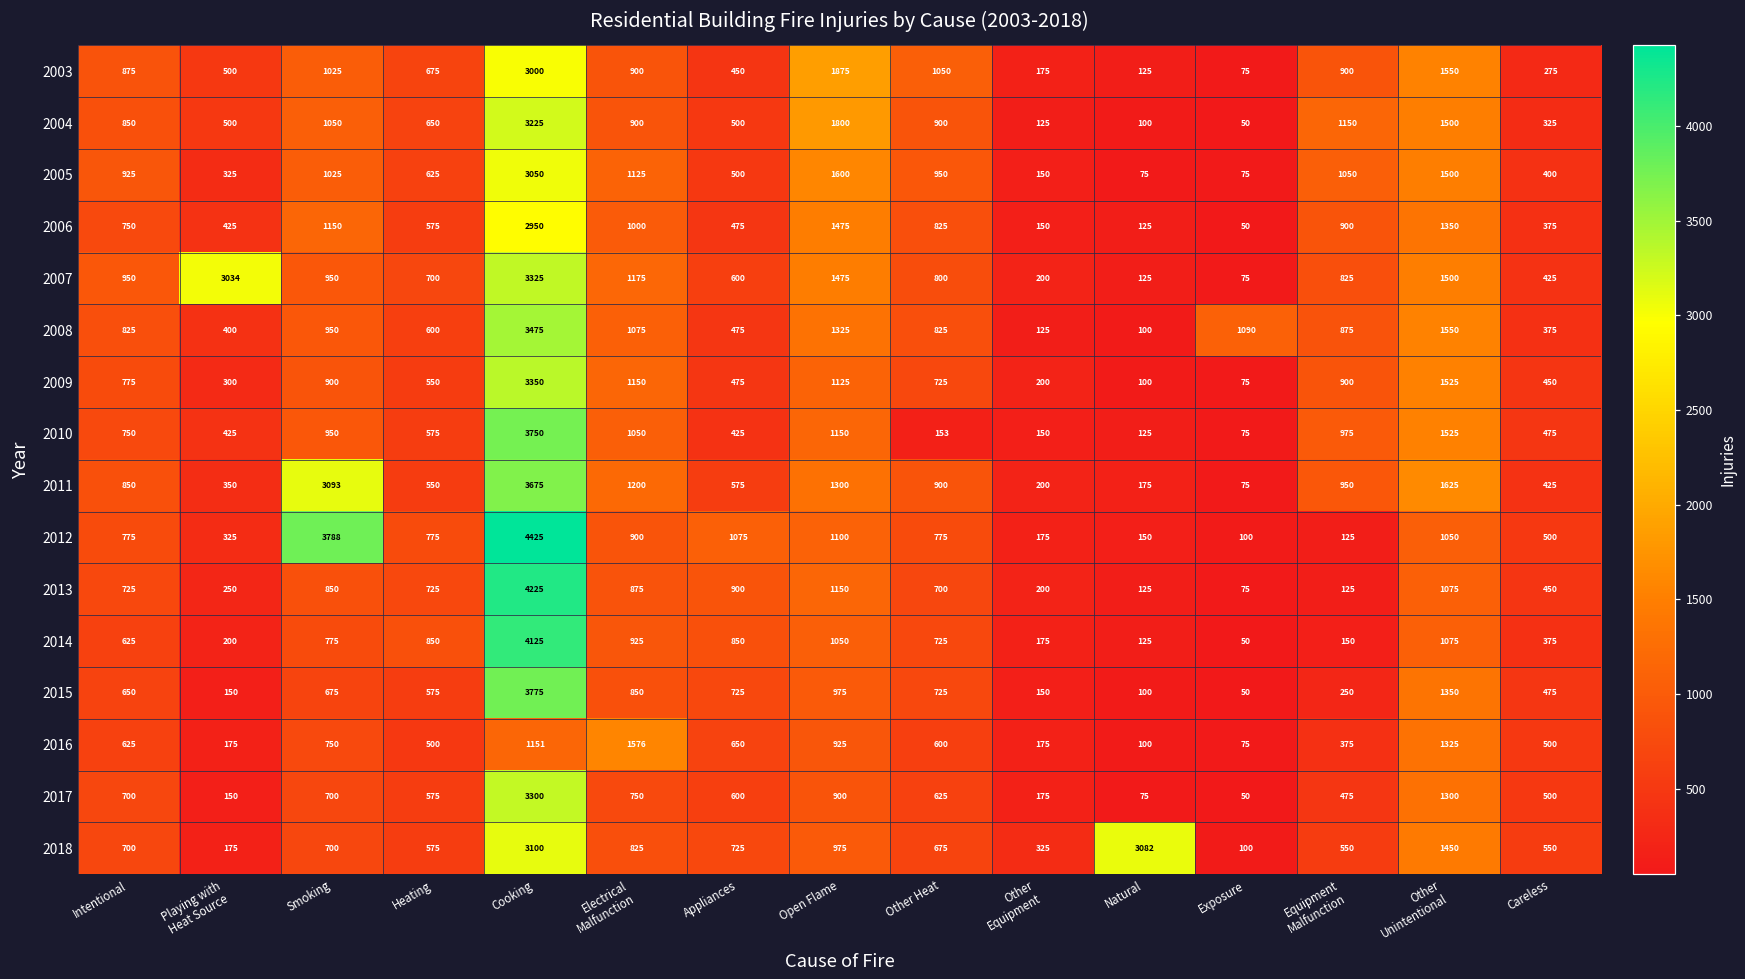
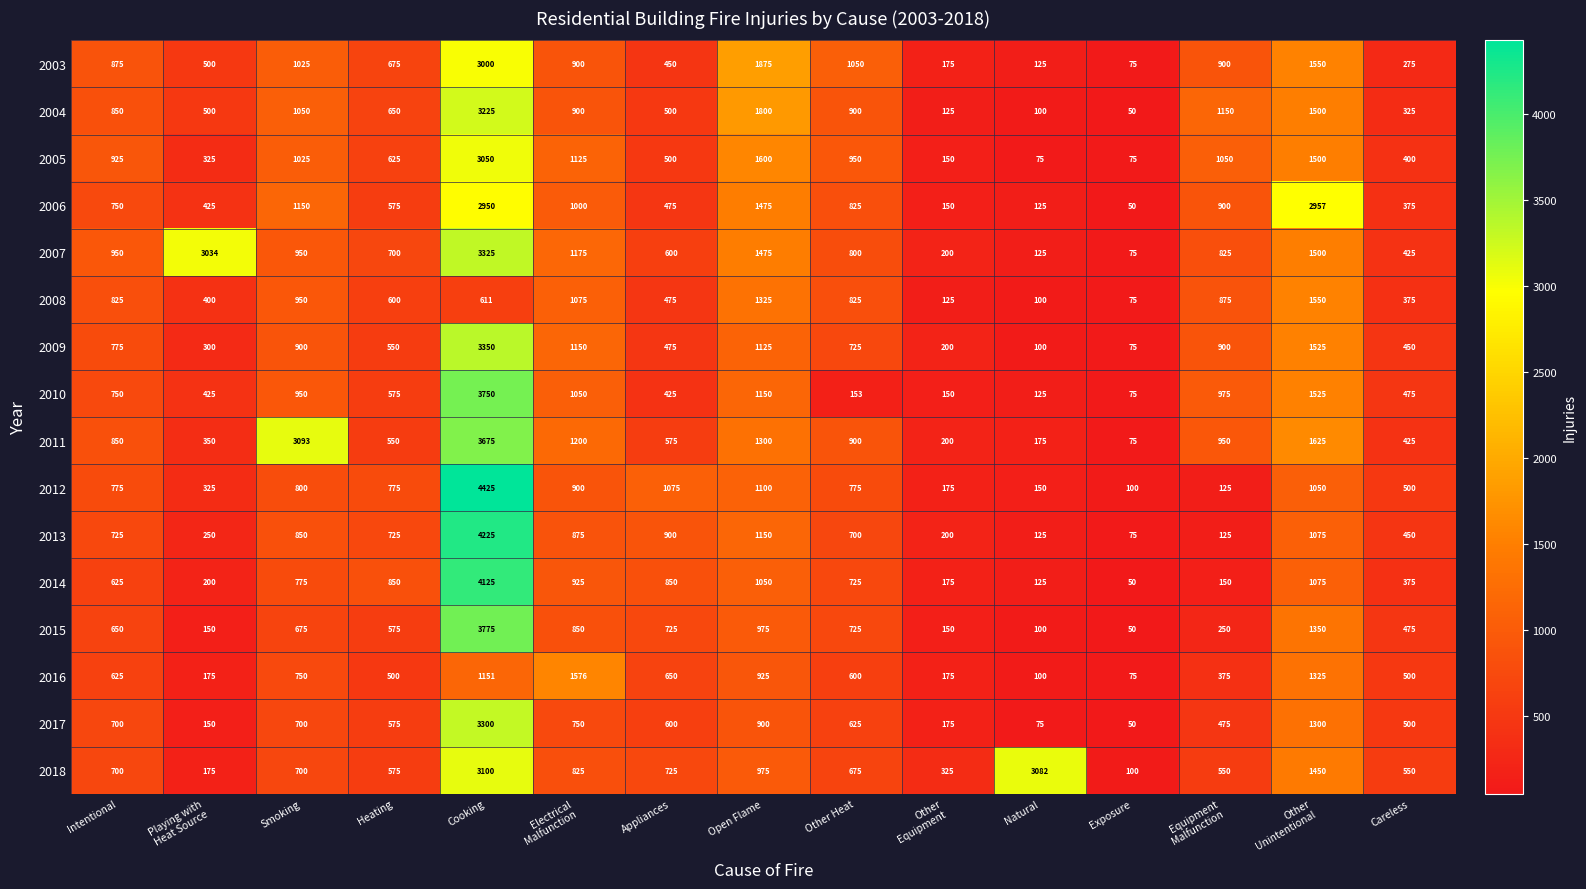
2006, Other Unintentional: 1350 -> 2957
2008, Cooking: 3475 -> 611
2008, Exposure: 1090 -> 75
2012, Smoking: 3788 -> 800
